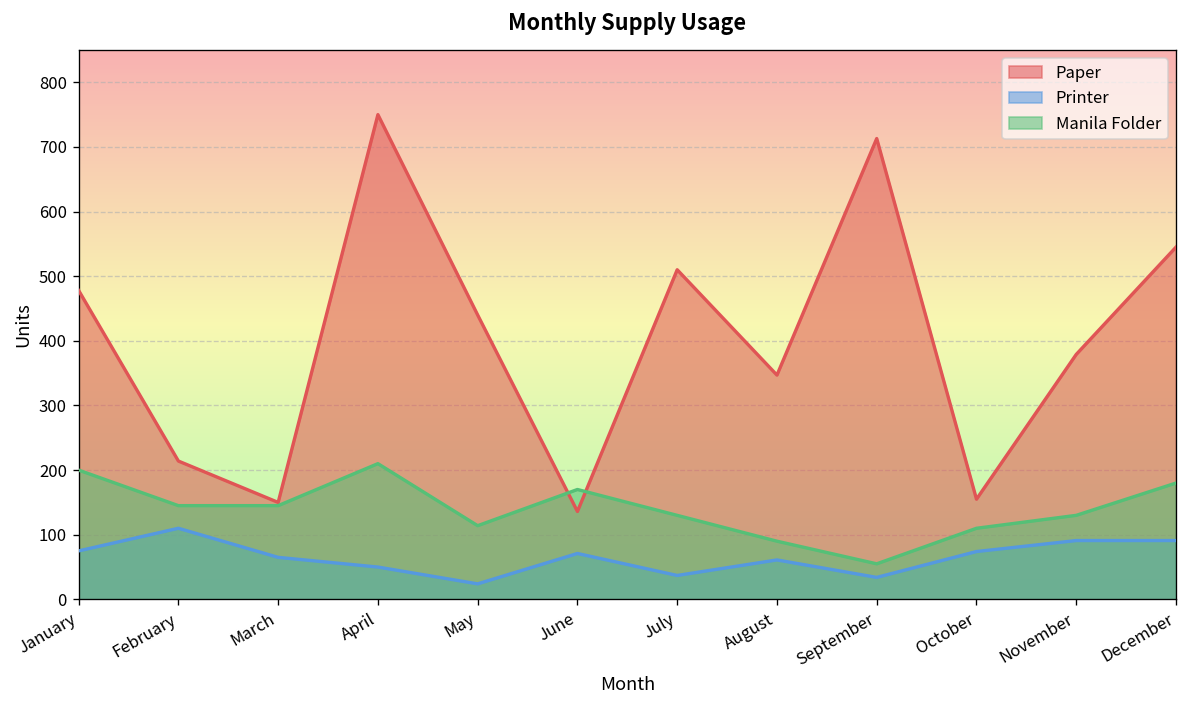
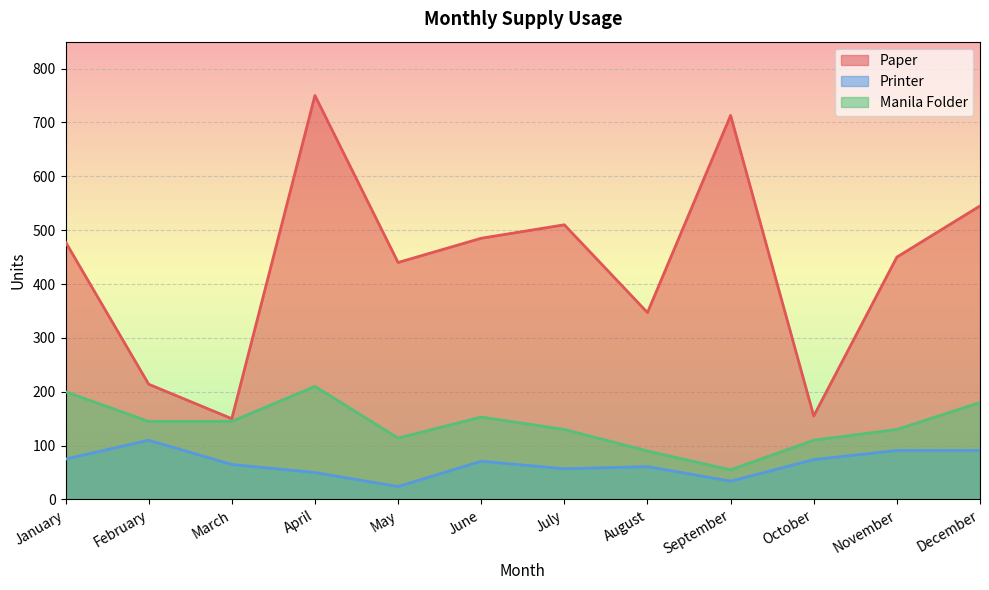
Paper, June: 140 -> 490
Manila Folder, June: 170 -> 150
Printer, July: 40 -> 60
Paper, November: 380 -> 450
